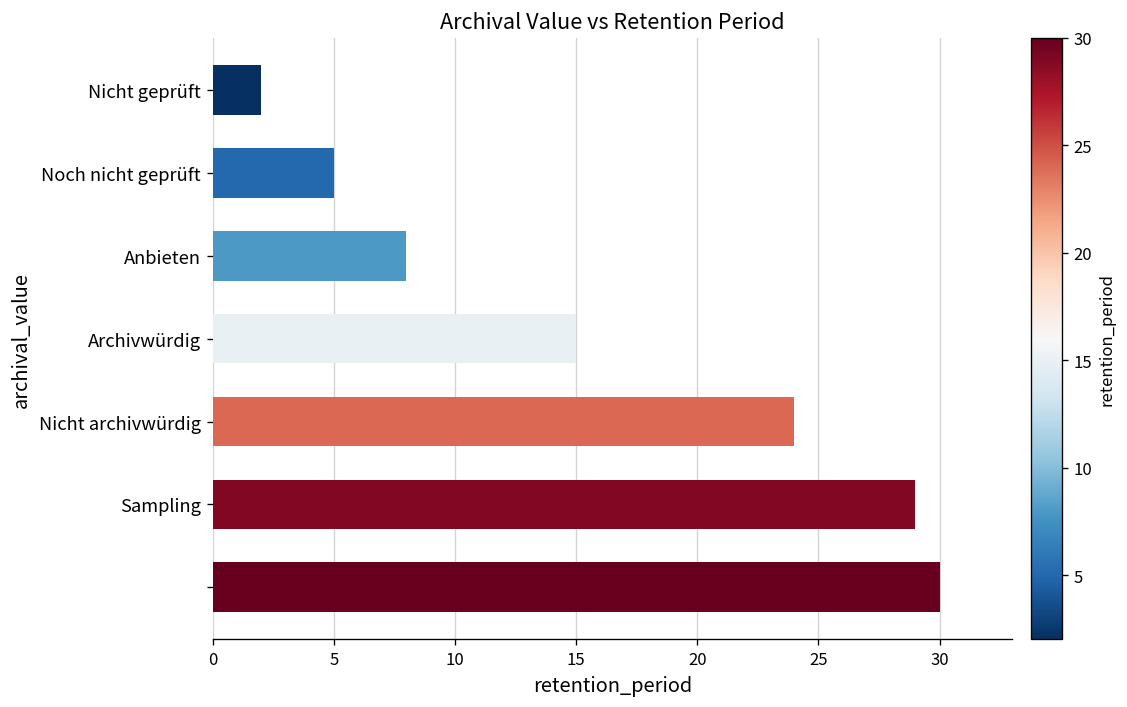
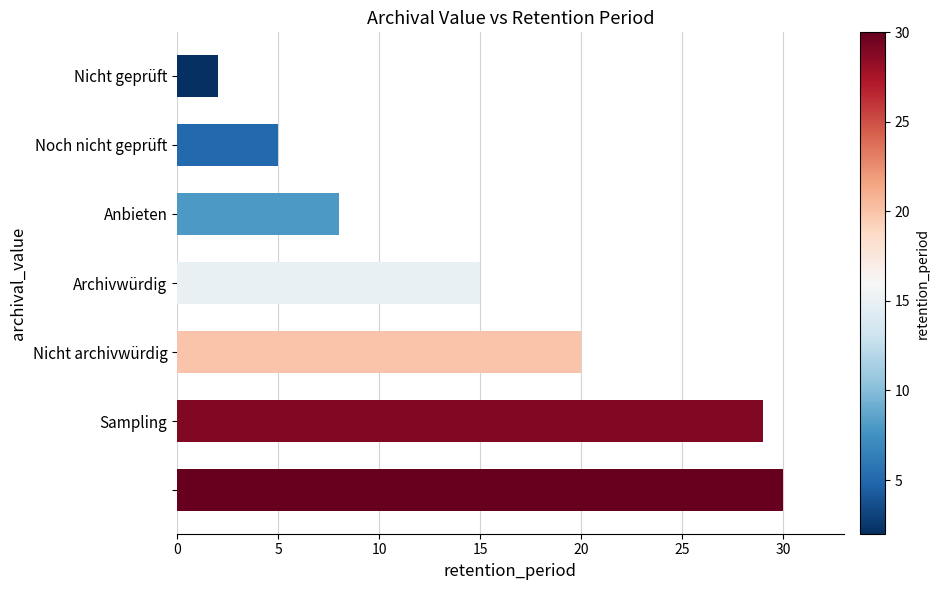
Nicht archivwürdig: 24 -> 20
